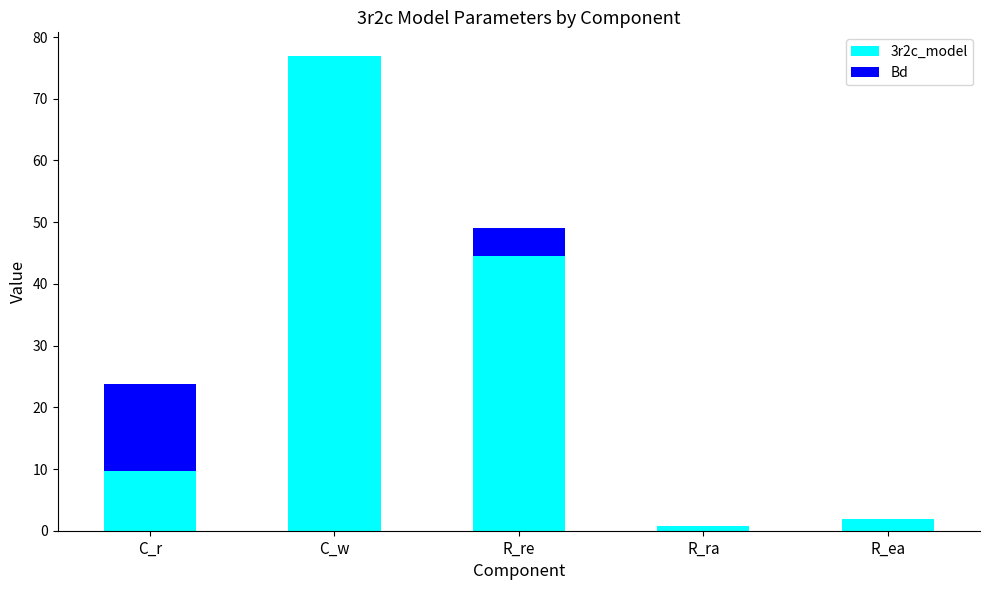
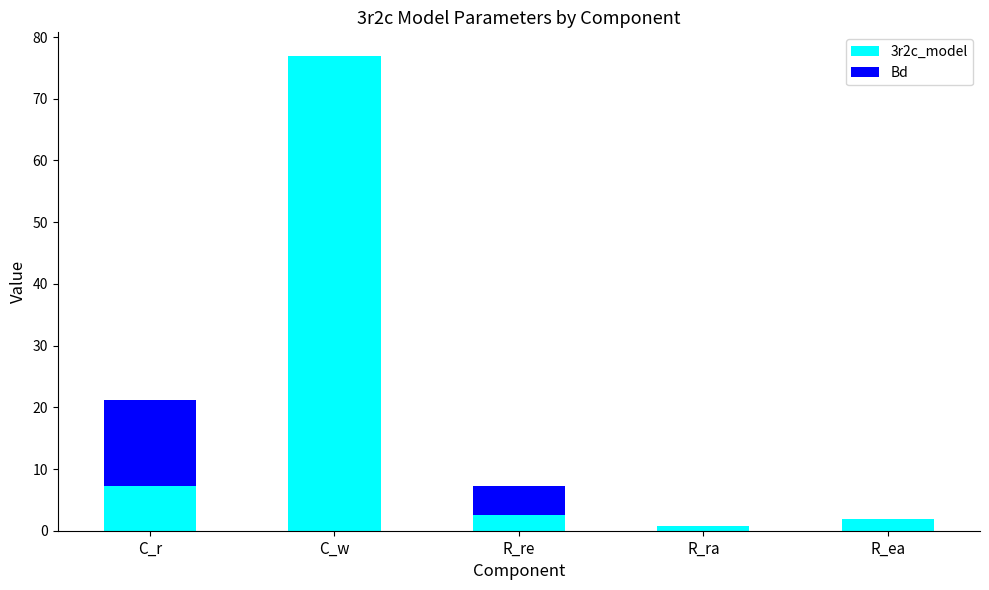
3r2c_model, C_r: 10 -> 7
3r2c_model, R_re: 44 -> 3
